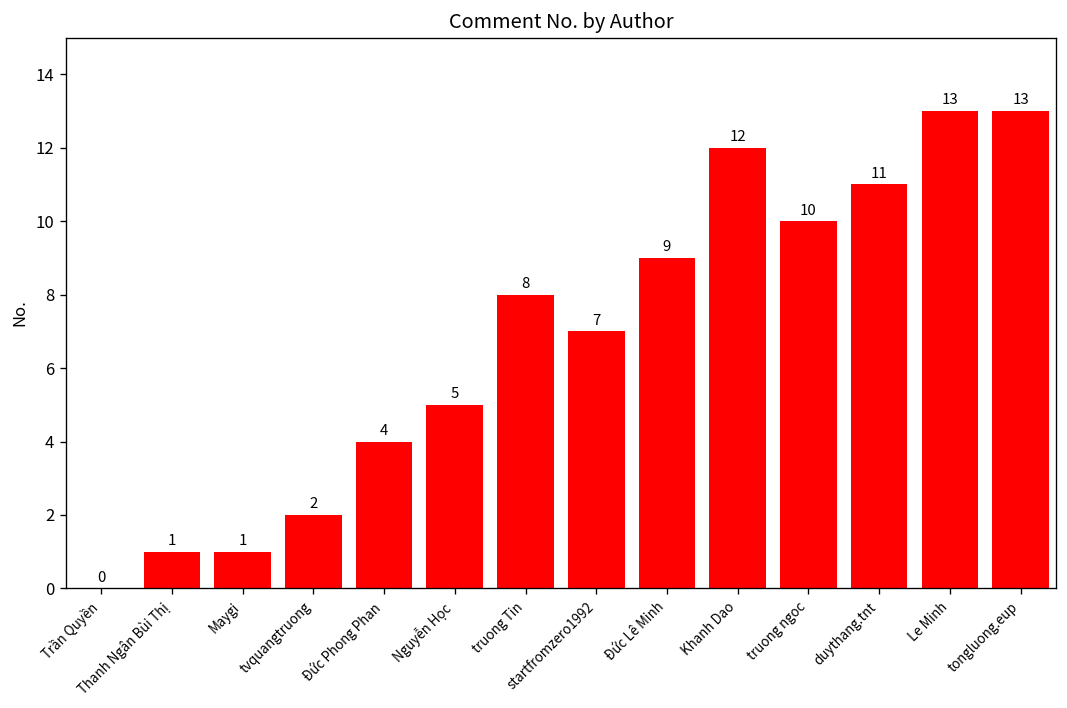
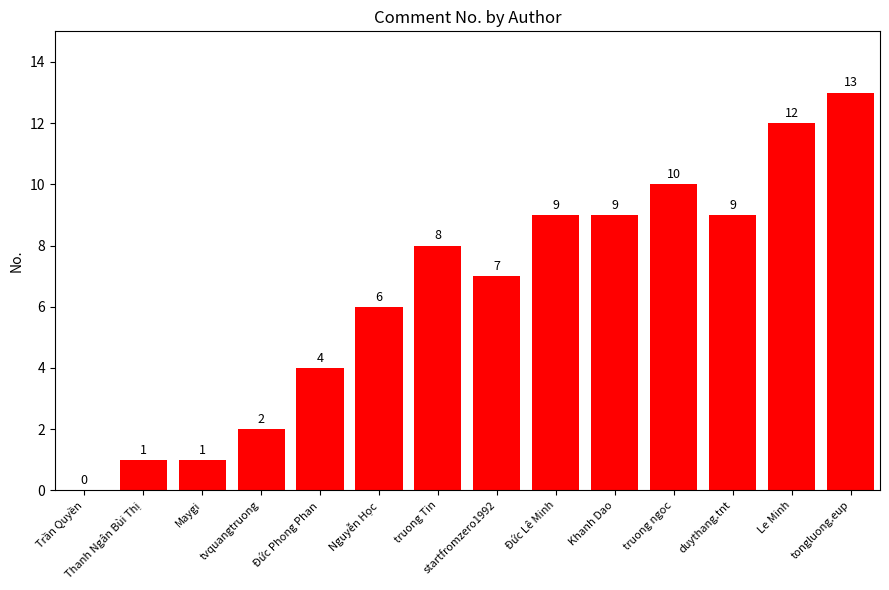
Nguyễn Học: 5 -> 6
Khanh Dao: 12 -> 9
duythang.tnt: 11 -> 9
Le Minh: 13 -> 12
